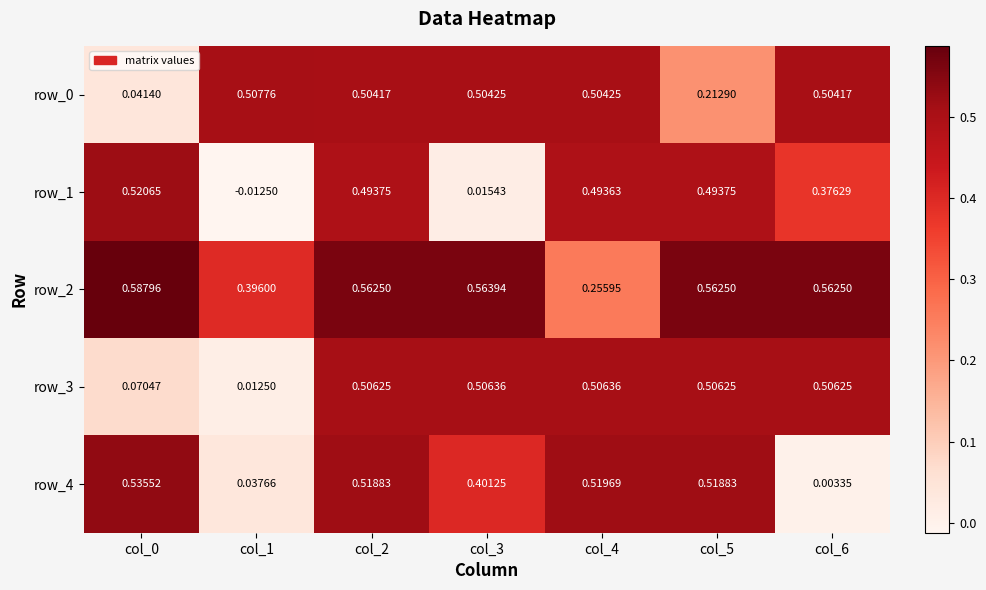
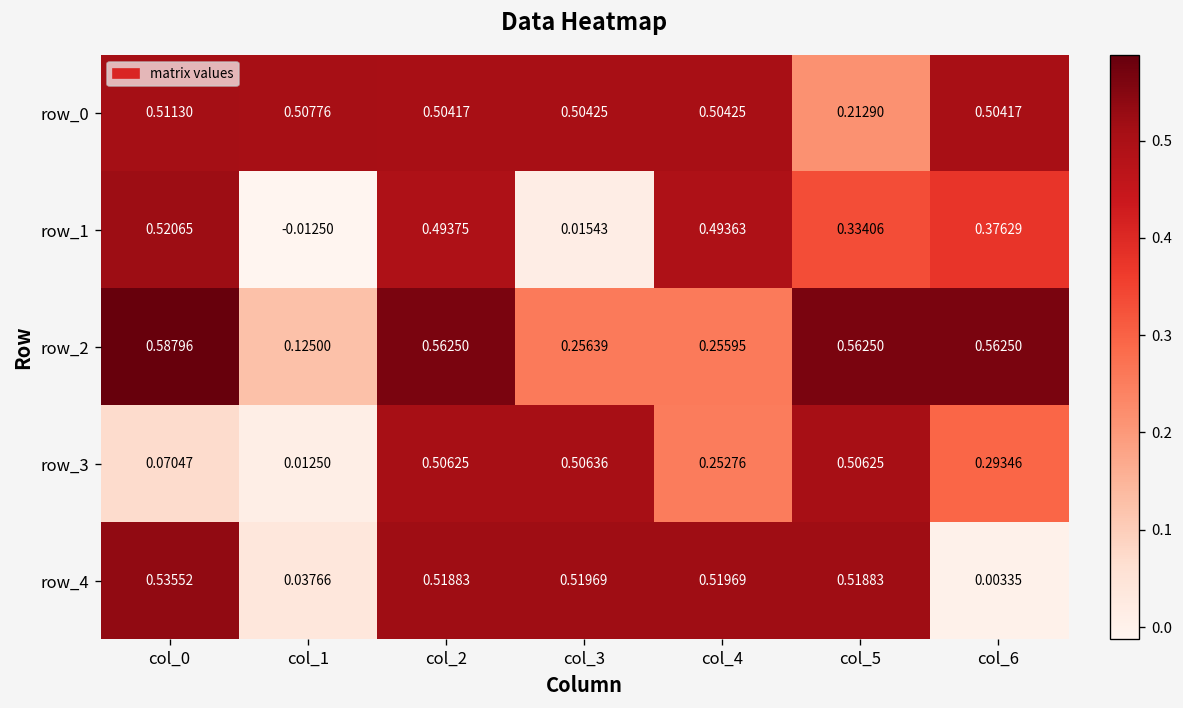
row_0, col_0: 0.04140 -> 0.51130
row_1, col_5: 0.49375 -> 0.33406
row_2, col_1: 0.39600 -> 0.12500
row_2, col_3: 0.56394 -> 0.25639
row_3, col_4: 0.50636 -> 0.25276
row_3, col_6: 0.50625 -> 0.29346
row_4, col_3: 0.40125 -> 0.51969
